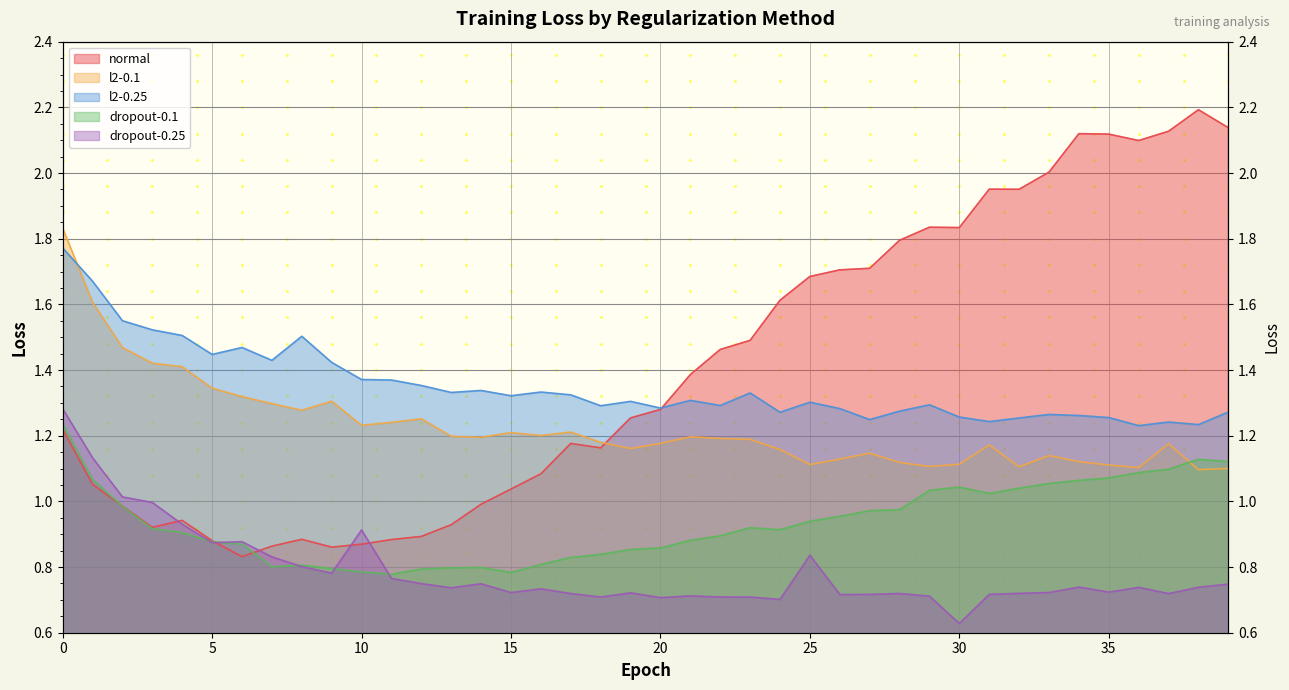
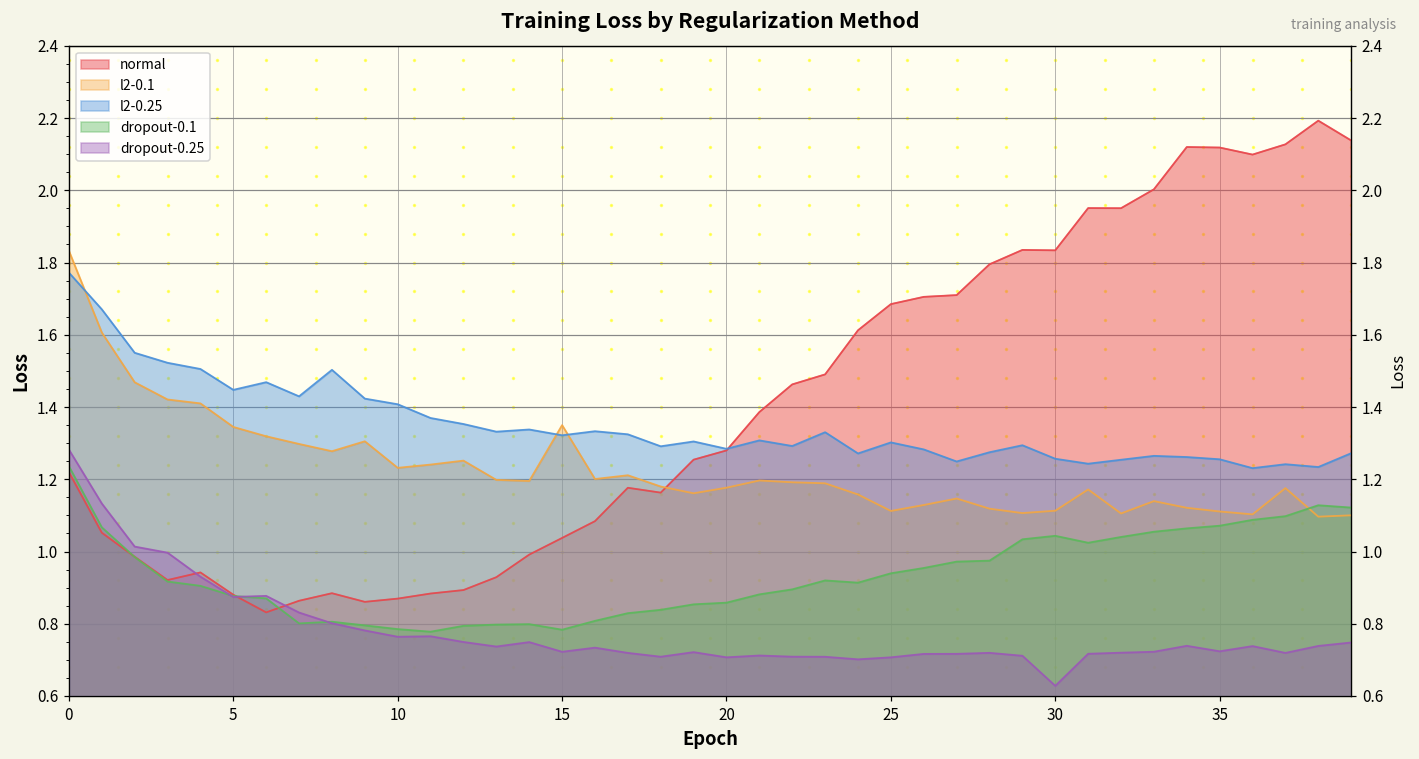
l2-0.25, 10: 1.37 -> 1.41
dropout-0.25, 10: 0.91 -> 0.76
l2-0.1, 15: 1.21 -> 1.35
dropout-0.25, 25: 0.84 -> 0.71
